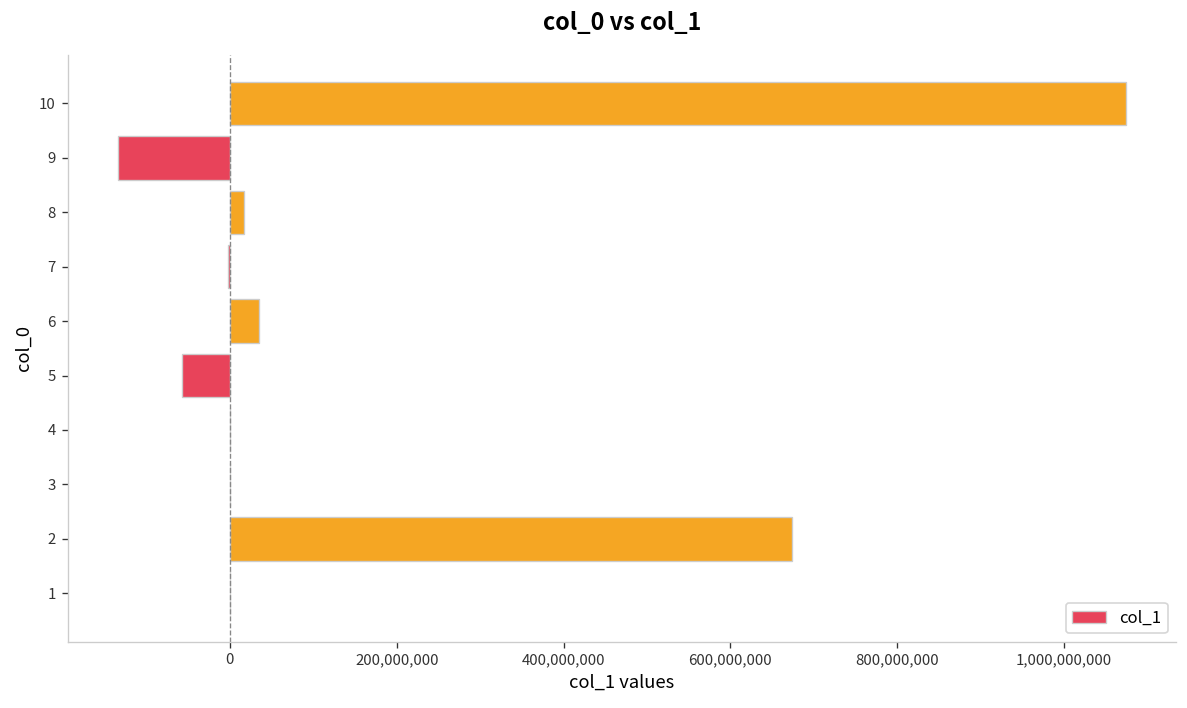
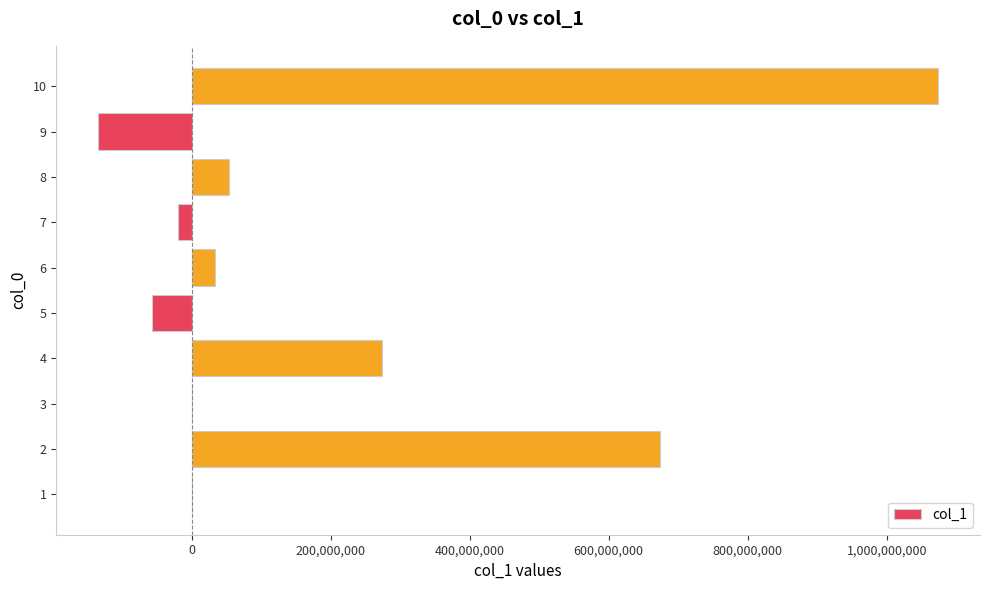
8: 20,000,000 -> 50,000,000
7: 0 -> -20,000,000
4: 0 -> 270,000,000
